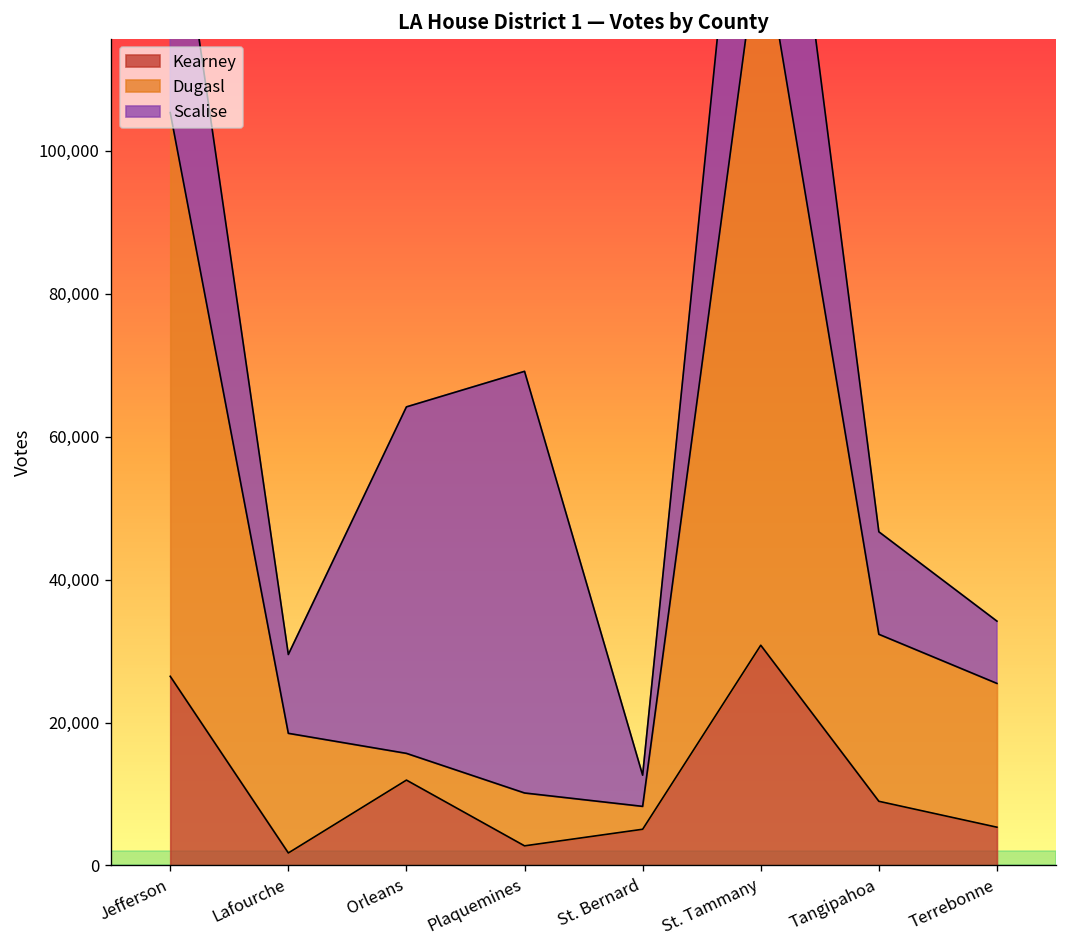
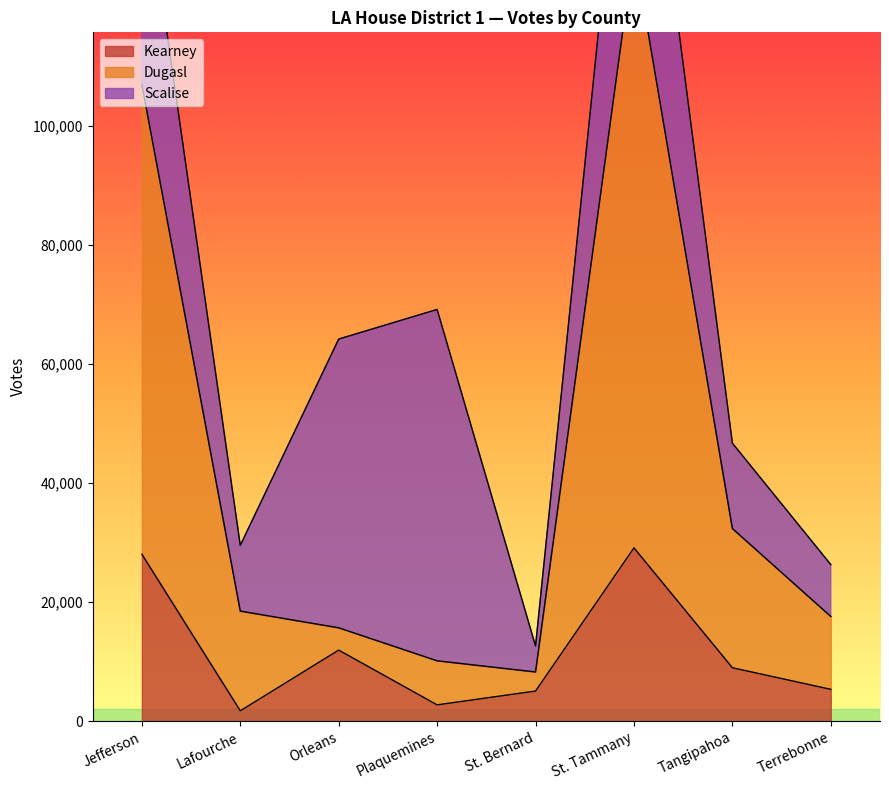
Kearney, Jefferson: 26,000 -> 28,000
Kearney, St. Tammany: 31,000 -> 29,000
Dugasl, Terrebonne: 20,000 -> 12,000
